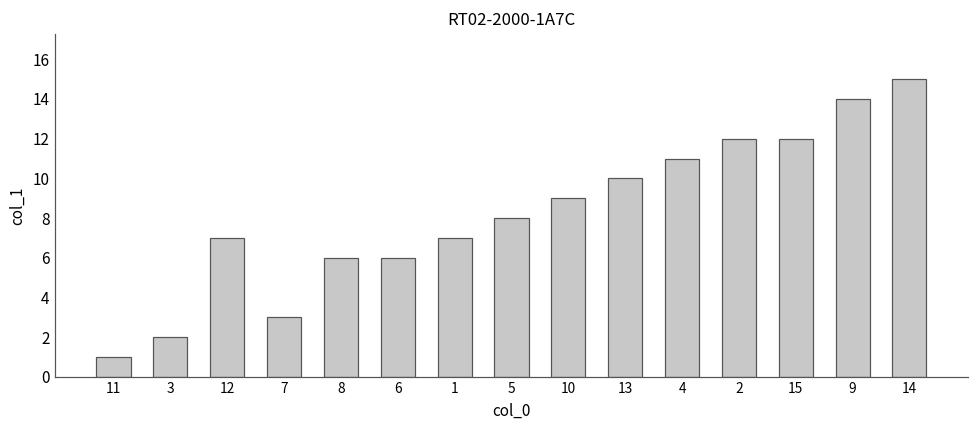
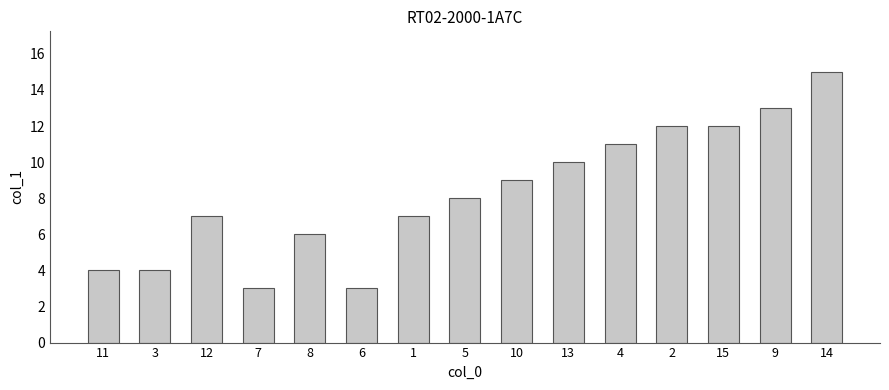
11: 1 -> 4
3: 2 -> 4
6: 6 -> 3
9: 14 -> 13
